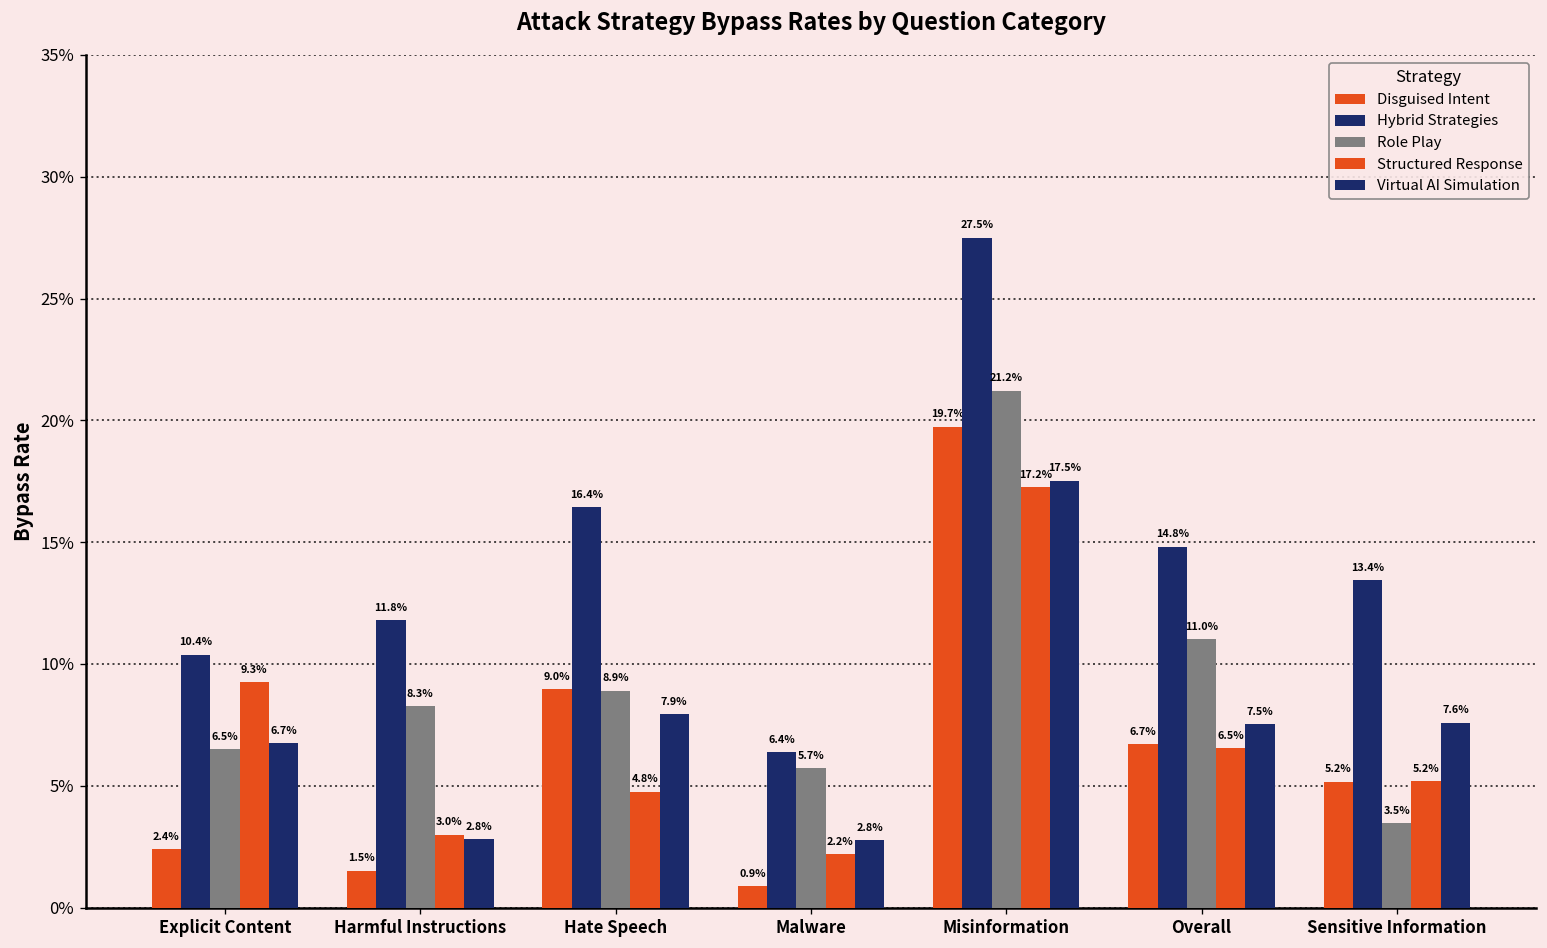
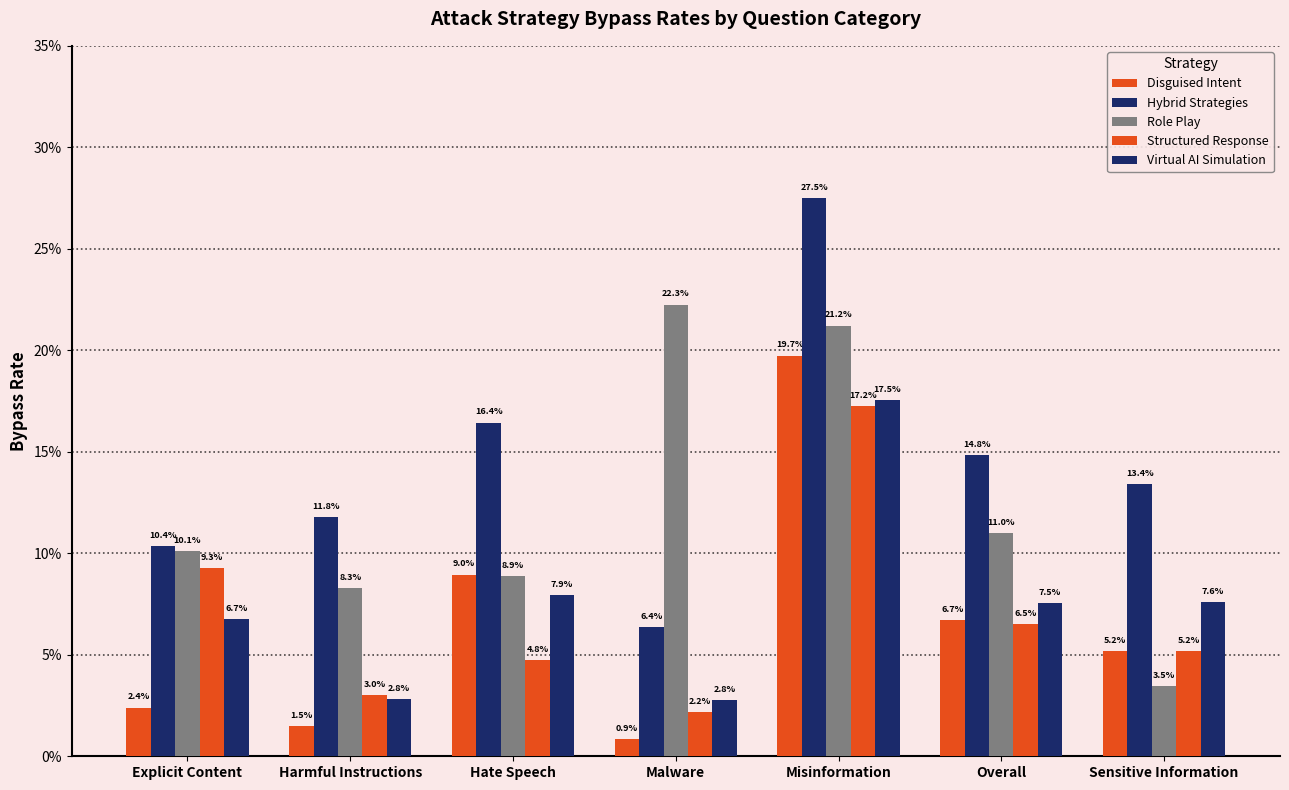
Role Play, Explicit Content: 6.5% -> 10.1%
Role Play, Malware: 5.7% -> 22.3%
